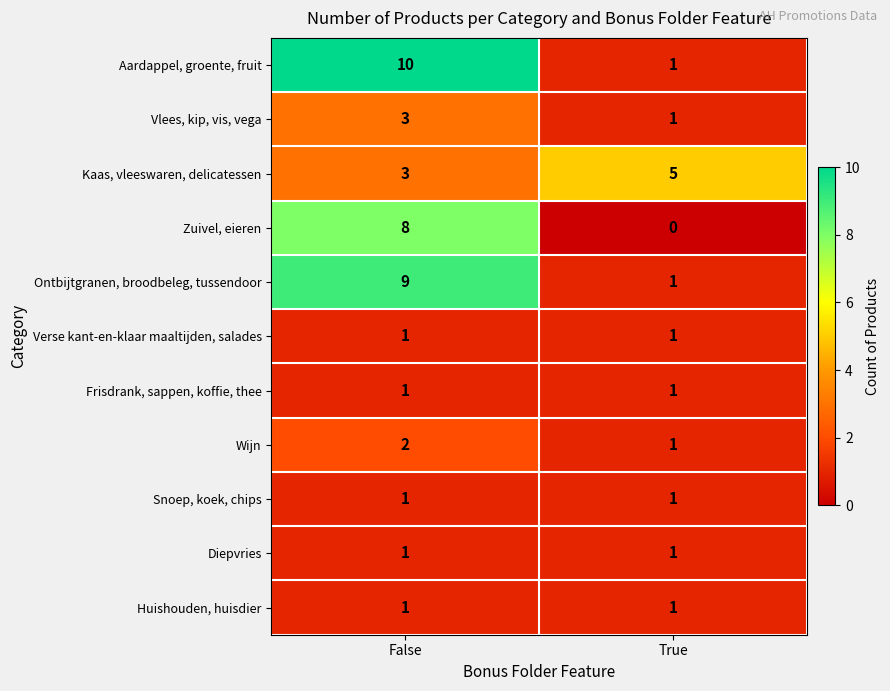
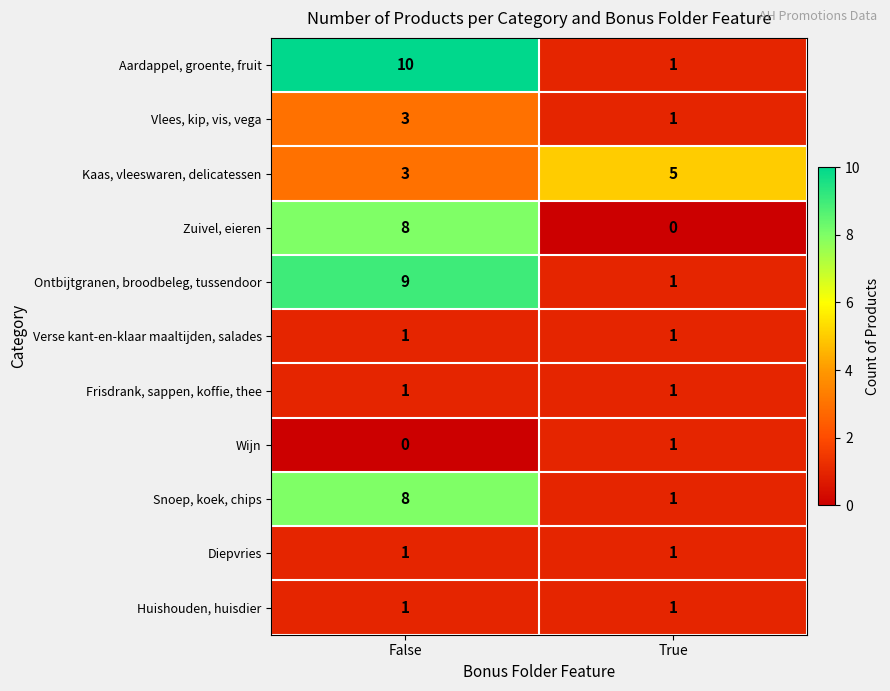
Wijn, False: 2 -> 0
Snoep, koek, chips, False: 1 -> 8
